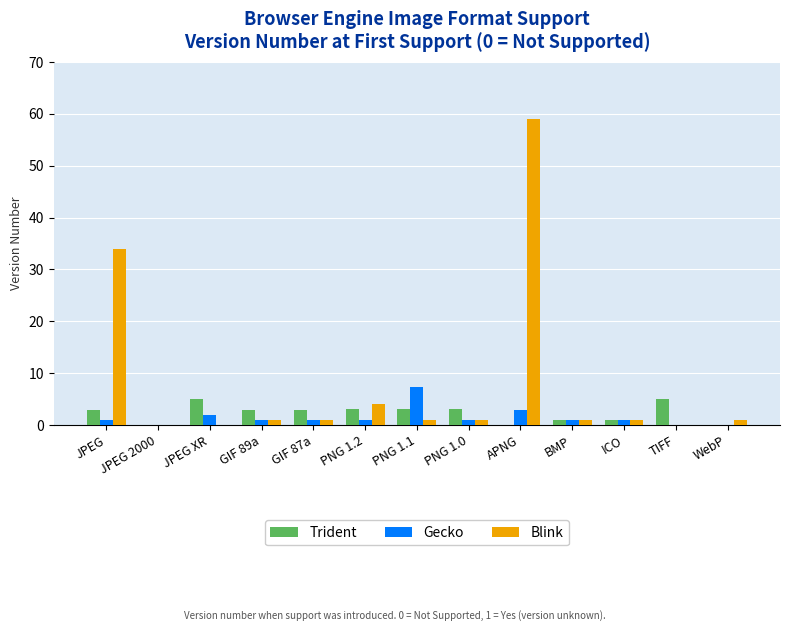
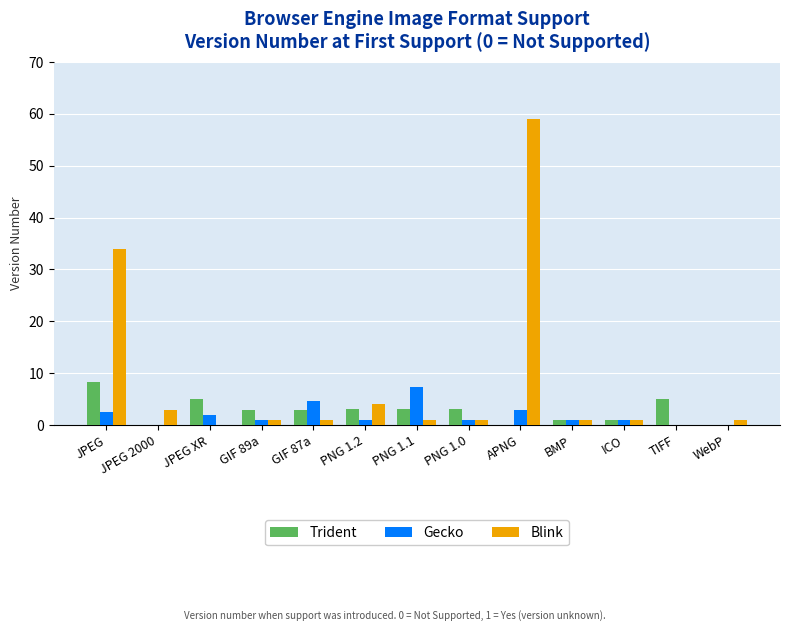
Trident, JPEG: 3 -> 8
Gecko, JPEG: 1 -> 3
Blink, JPEG 2000: 0 -> 3
Gecko, GIF 87a: 1 -> 5
